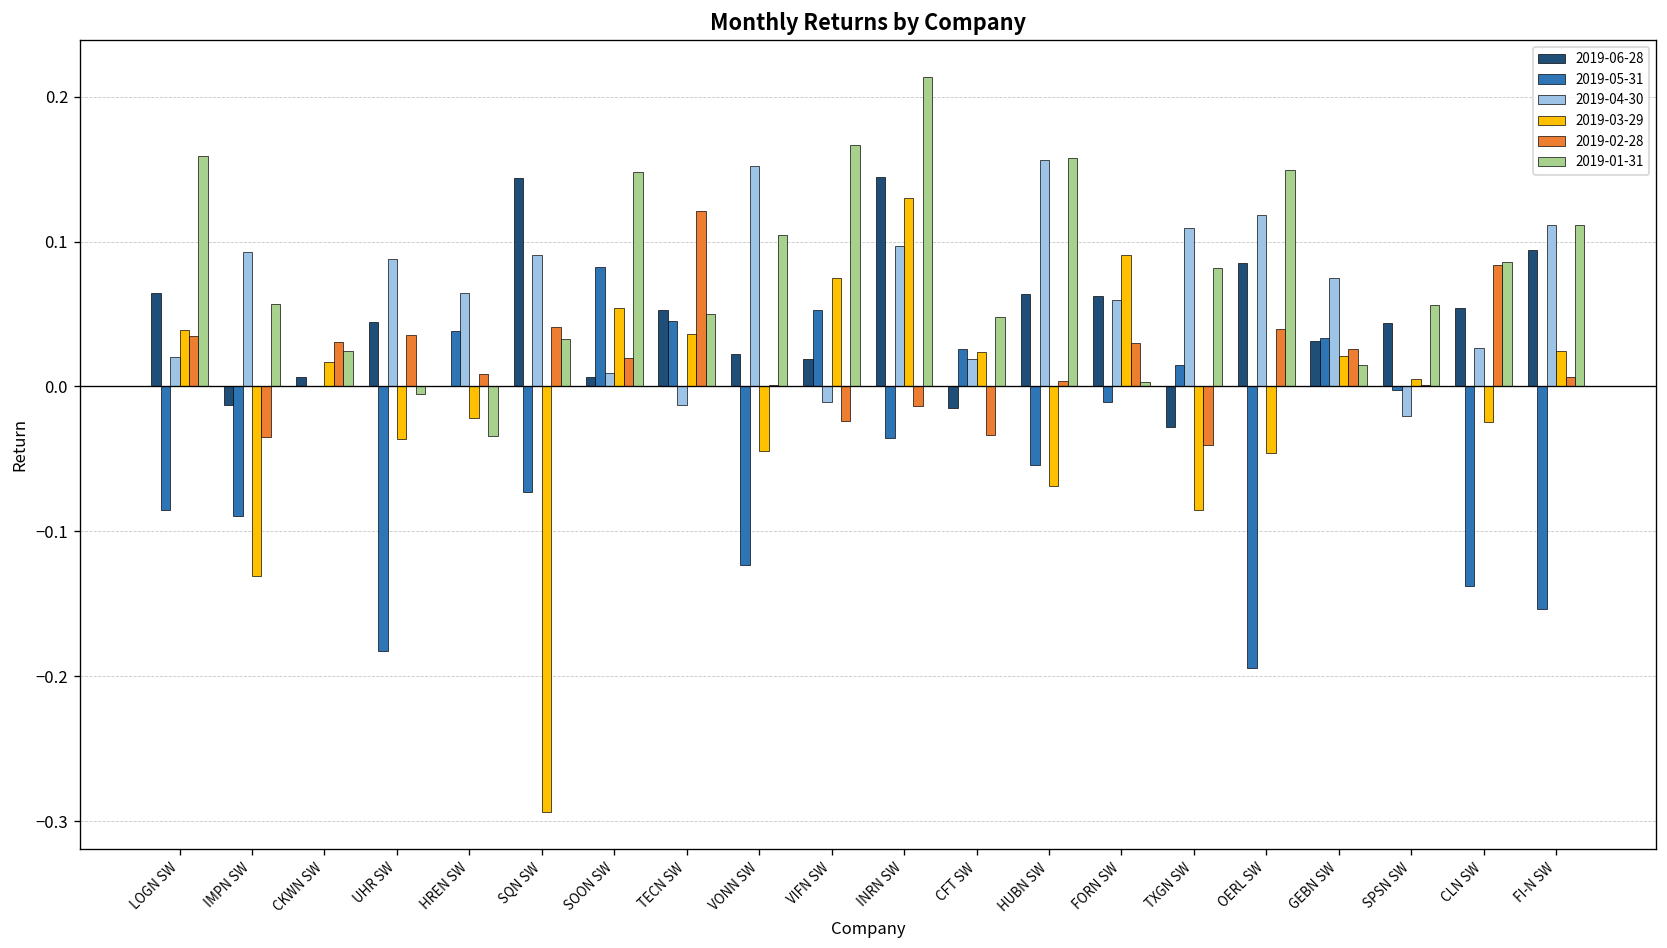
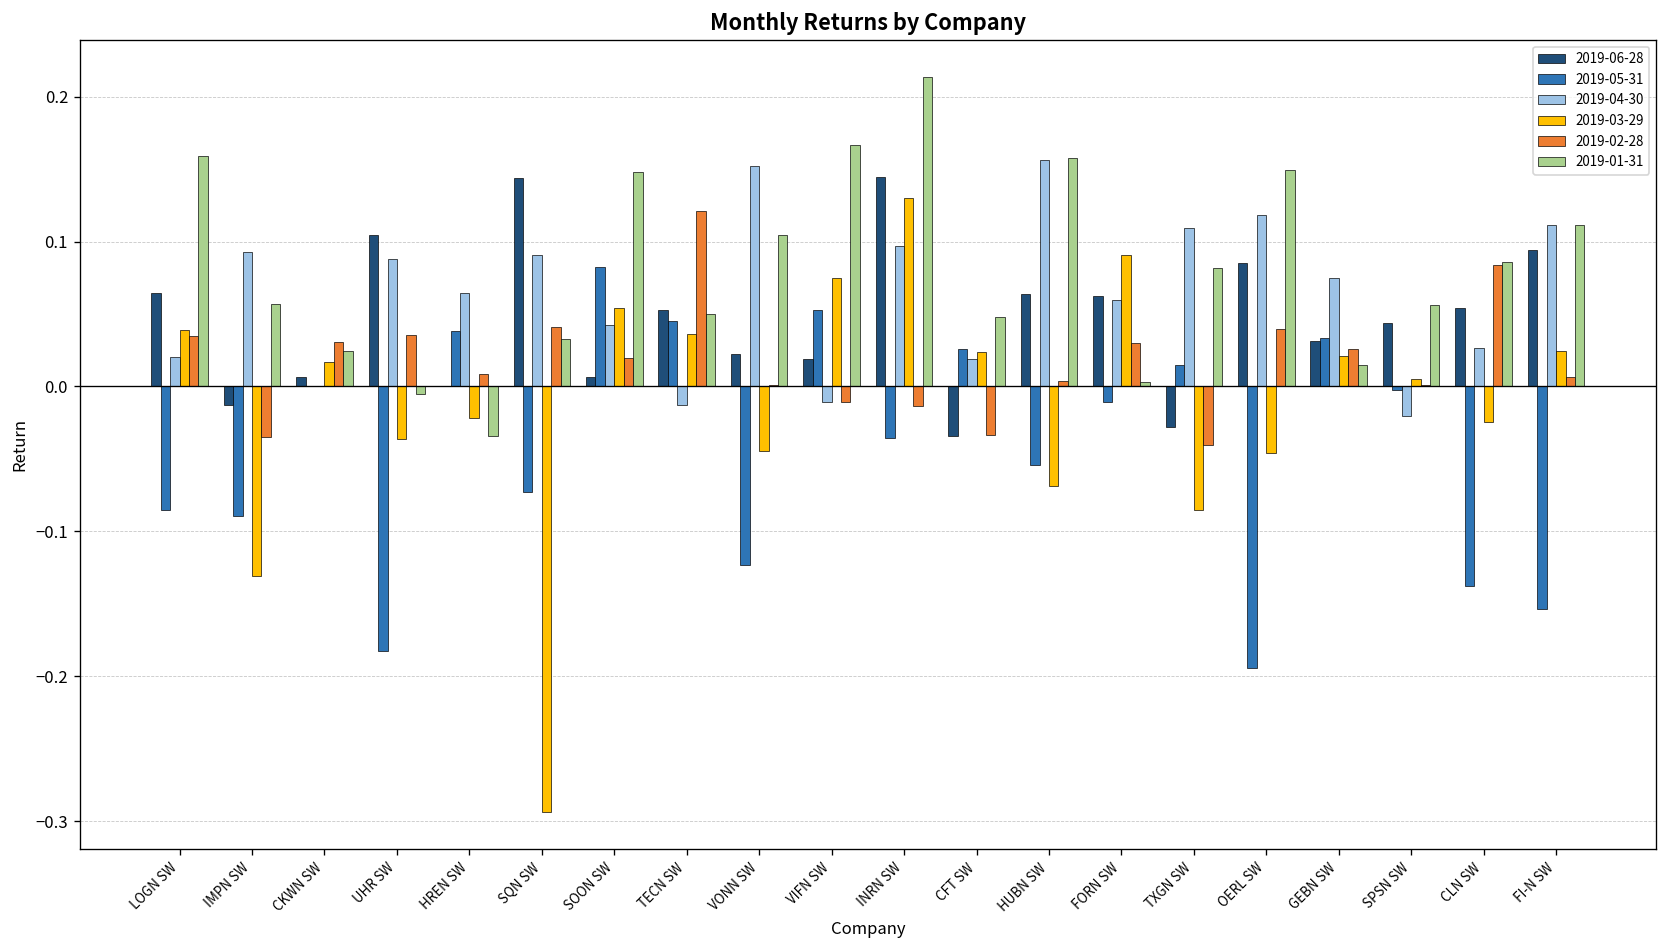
2019-06-28, UHR SW: 0.045 -> 0.105
2019-04-30, SOON SW: 0.009 -> 0.042
2019-02-28, VIFN SW: -0.024 -> -0.011
2019-06-28, CFT SW: -0.015 -> -0.034
